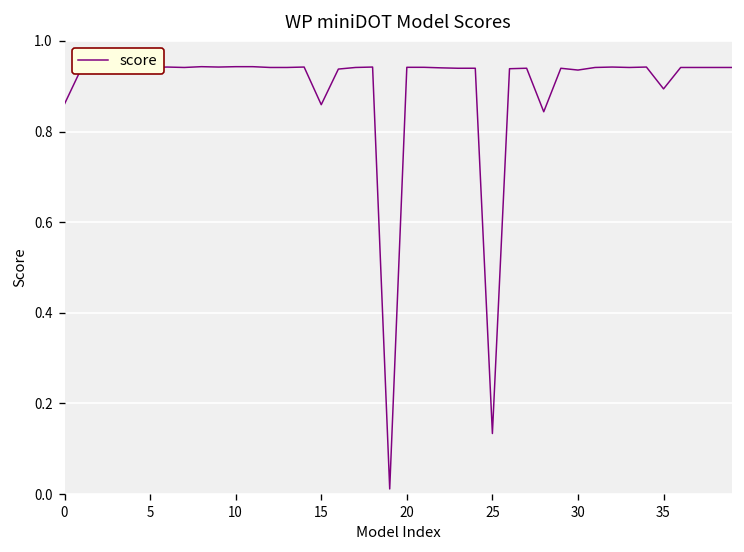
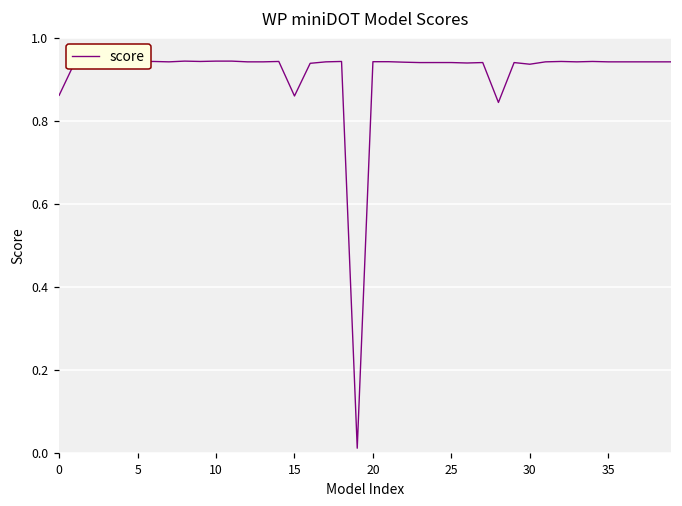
25: 0.13 -> 0.94
35: 0.89 -> 0.94
